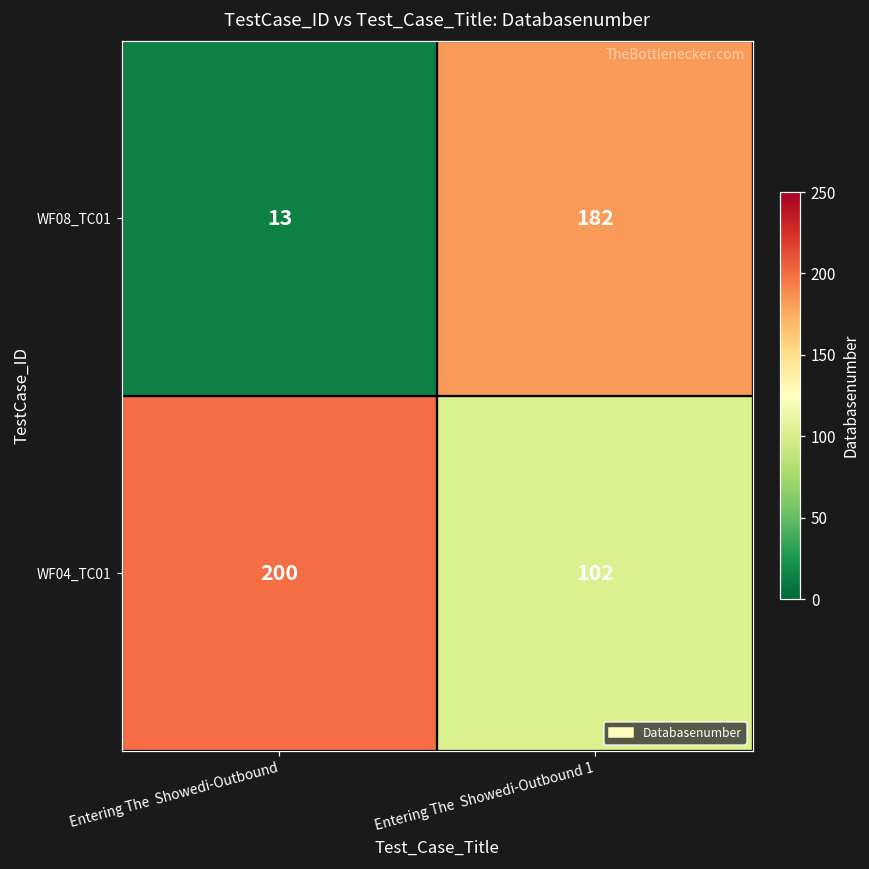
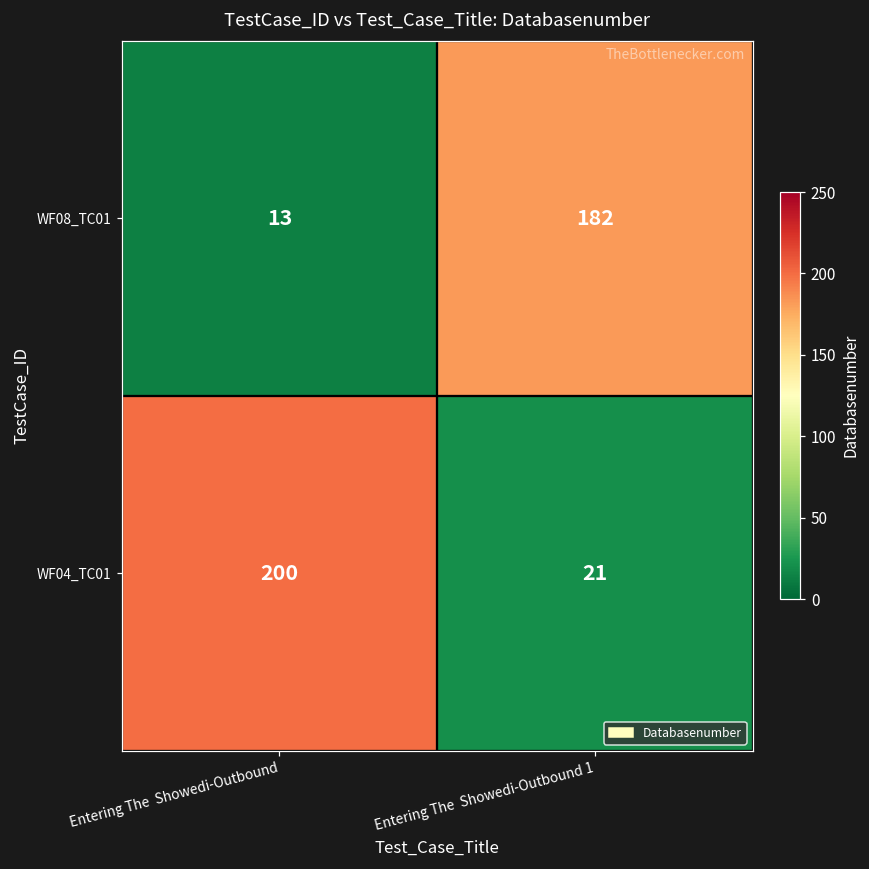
WF04_TC01, Entering The Showedi-Outbound 1: 102 -> 21
